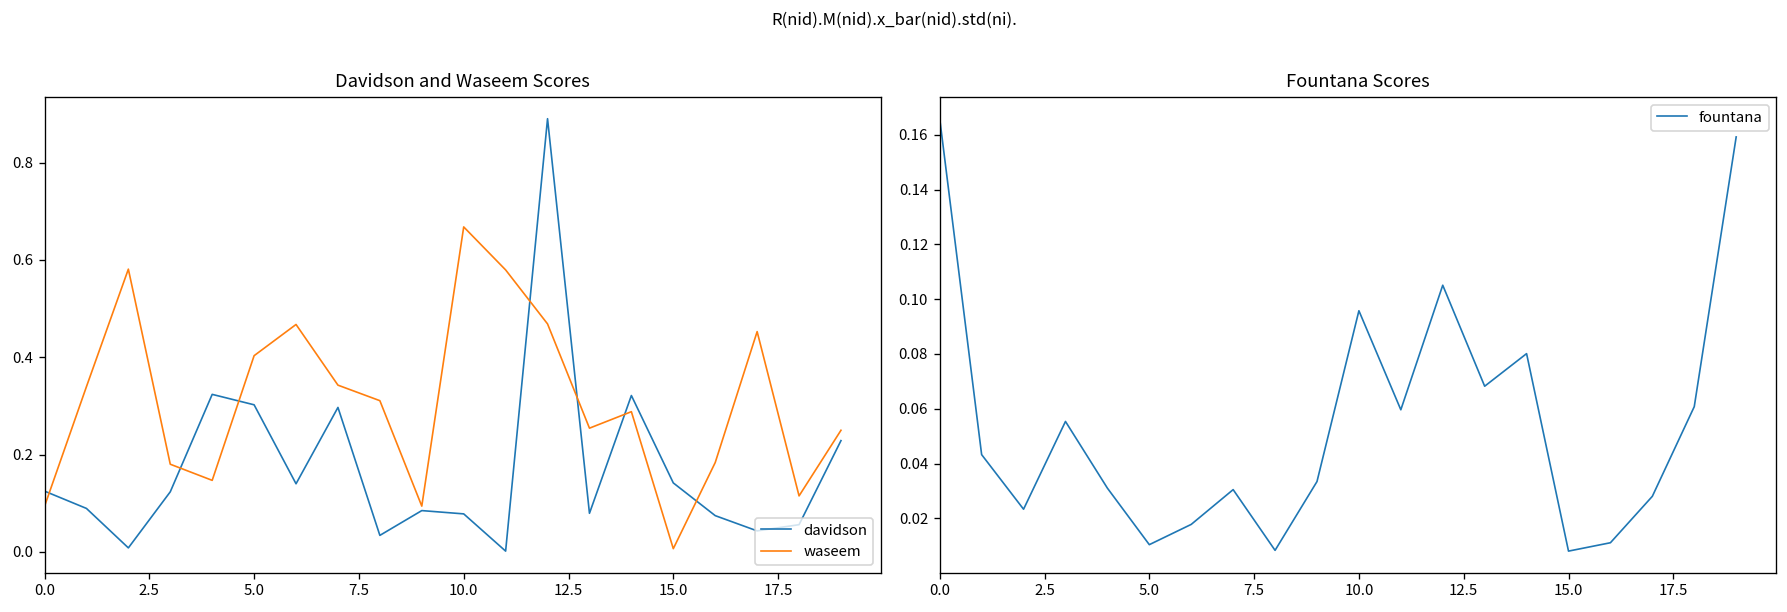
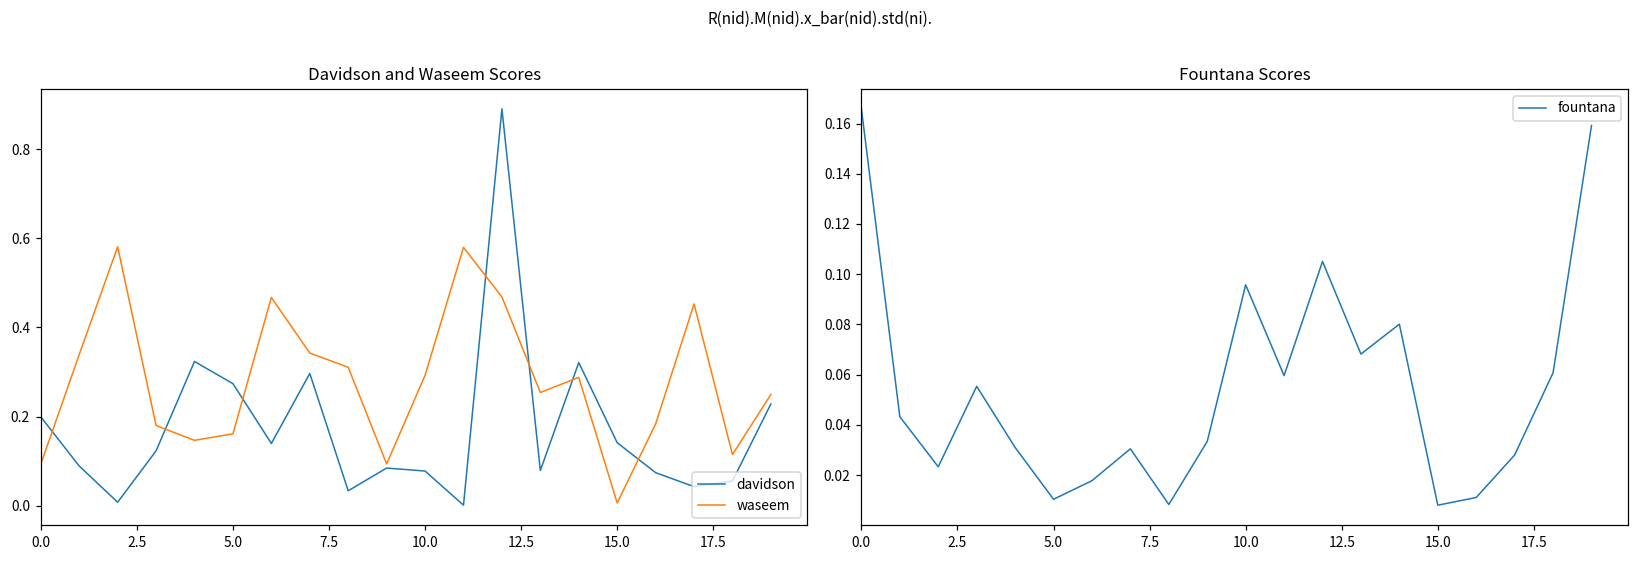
Davidson and Waseem Scores, davidson, 0.0: 0.12 -> 0.20
Davidson and Waseem Scores, davidson, 5.0: 0.30 -> 0.27
Davidson and Waseem Scores, waseem, 5.0: 0.40 -> 0.16
Davidson and Waseem Scores, waseem, 10.0: 0.67 -> 0.29
